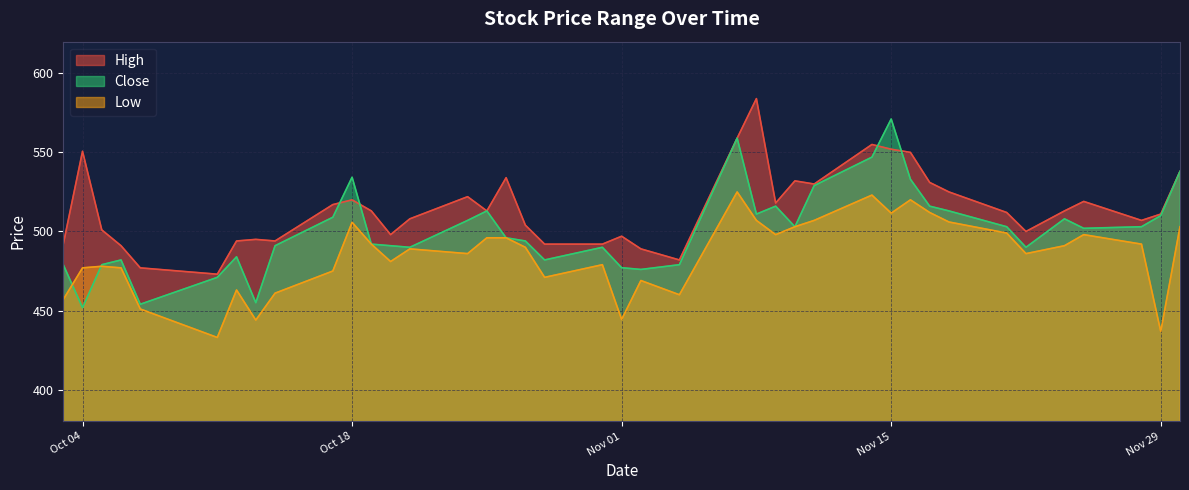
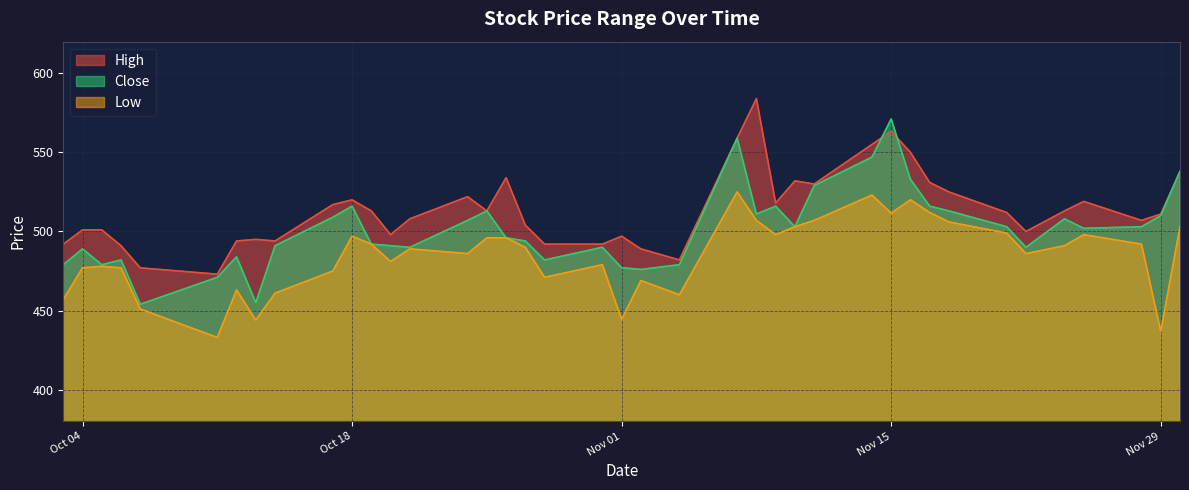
High, Oct 04: 551 -> 501
Close, Oct 04: 452 -> 489
Close, Oct 18: 534 -> 516
Low, Oct 18: 506 -> 497
High, Nov 15: 552 -> 563
